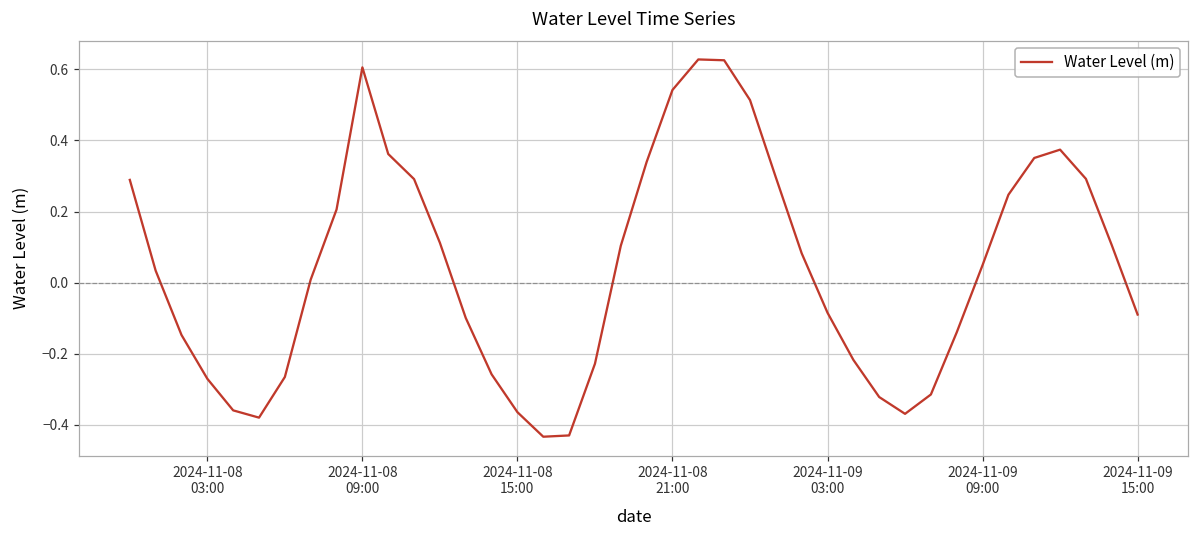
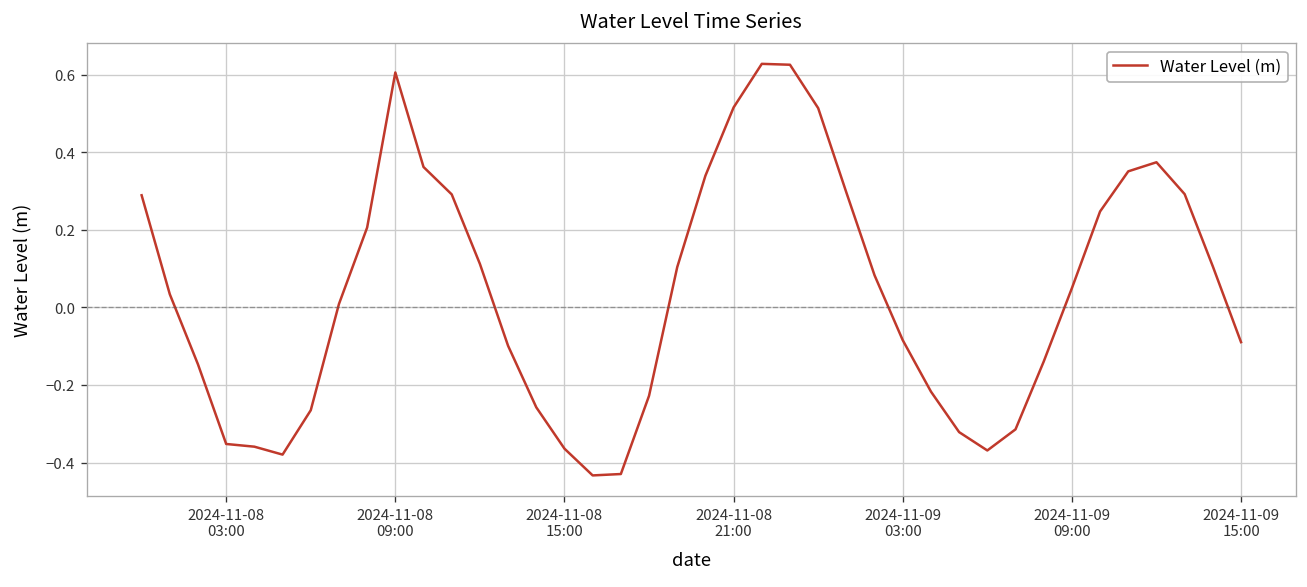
2024-11-08 03:00: -0.27 -> -0.35
2024-11-08 21:00: 0.54 -> 0.52
